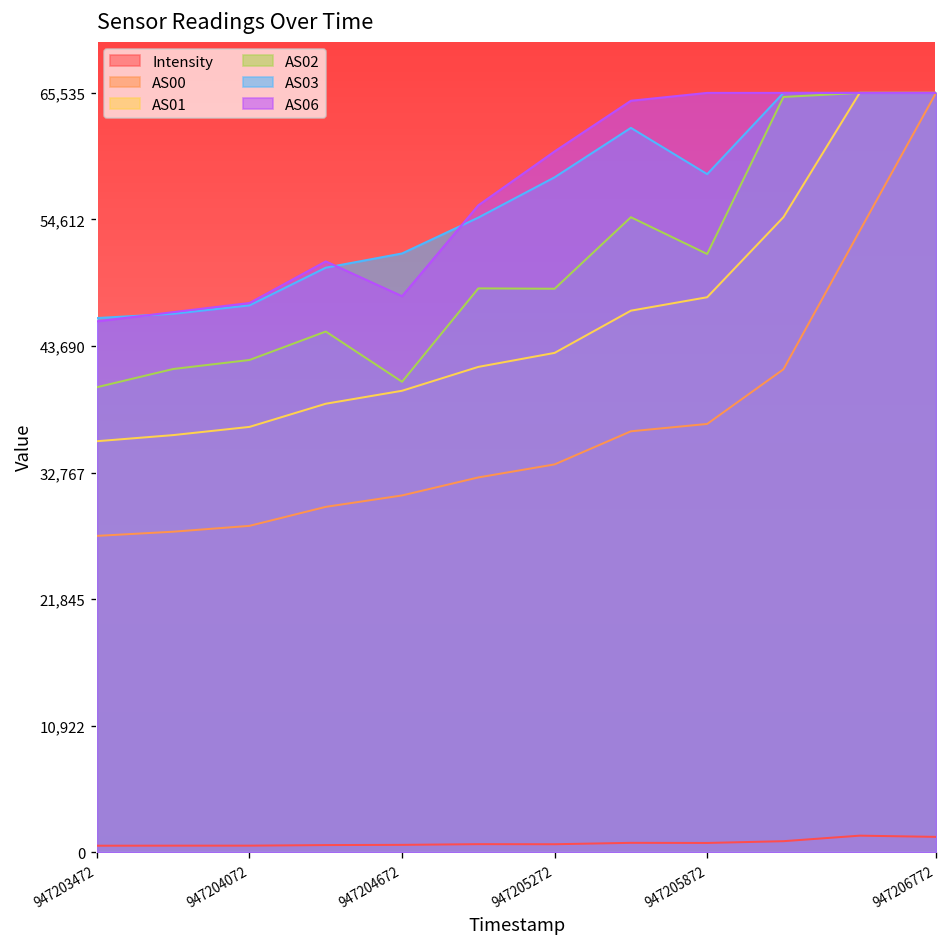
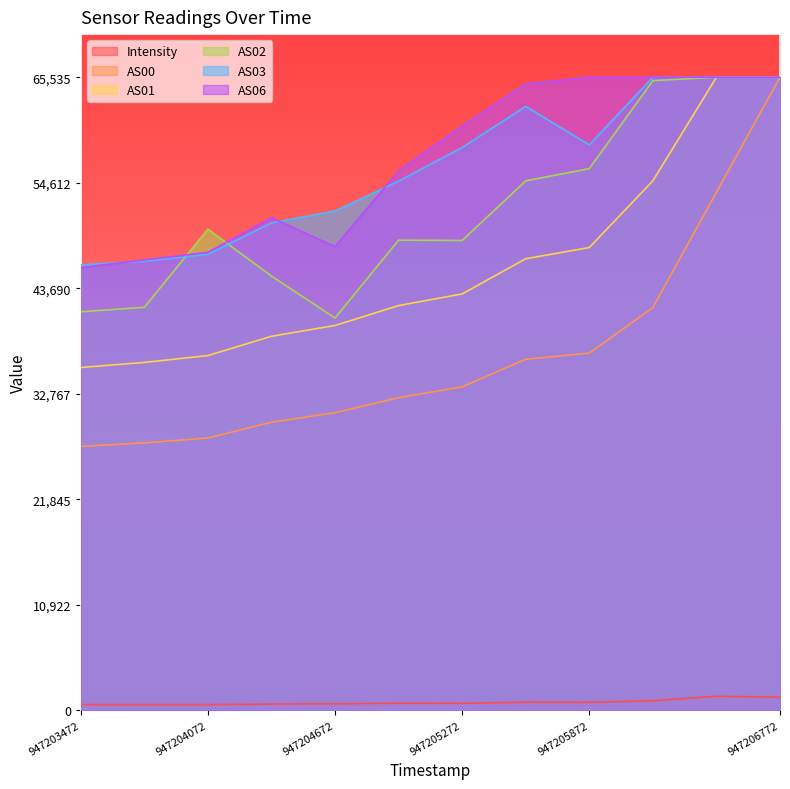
AS02, 947203472: 40,000 -> 41,000
AS02, 947204072: 42,000 -> 50,000
AS02, 947205872: 52,000 -> 56,000
